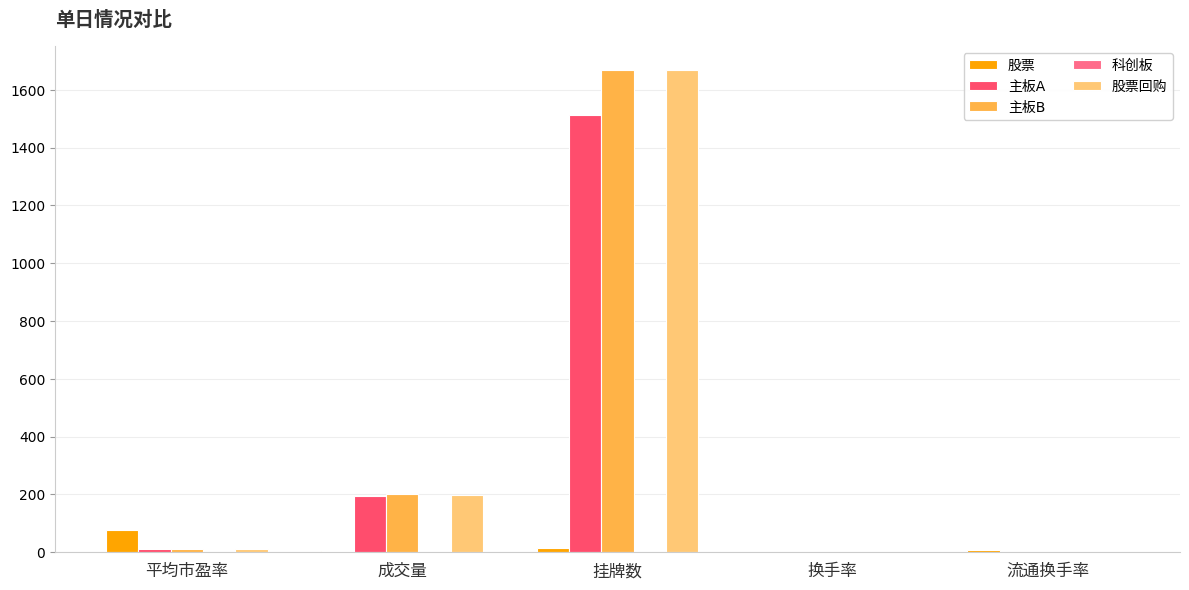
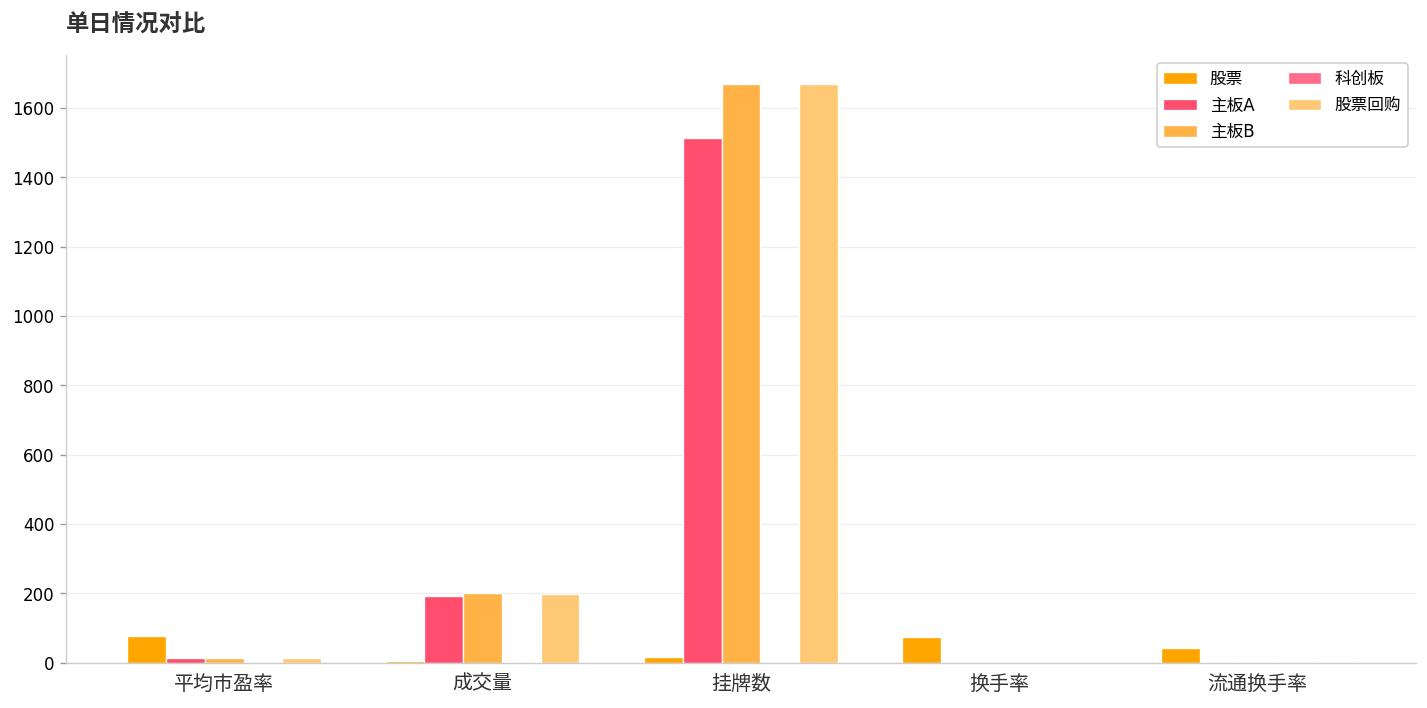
股票, 换手率: 0 -> 80
股票, 流通换手率: 10 -> 40
